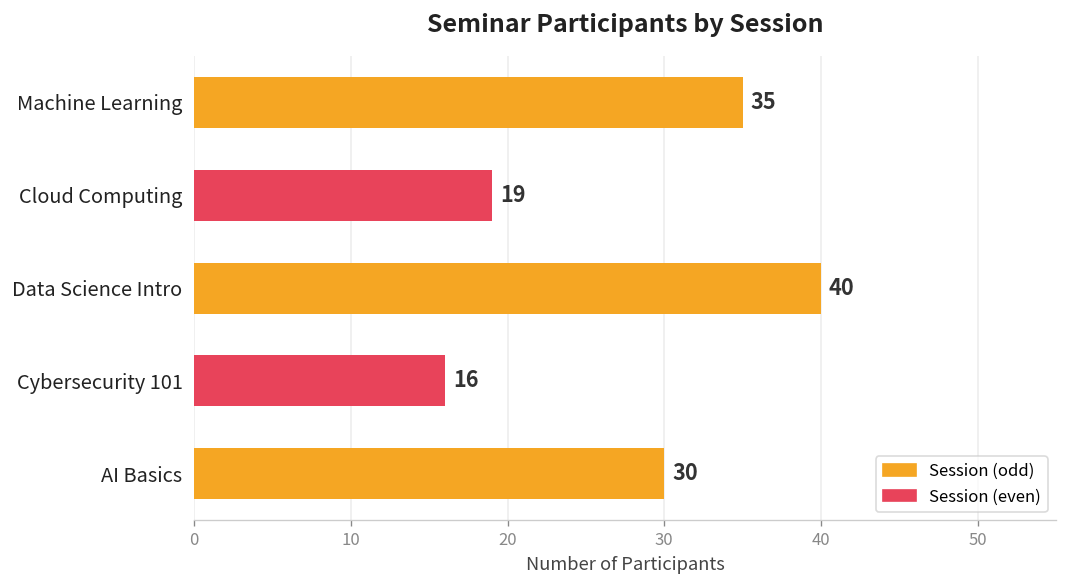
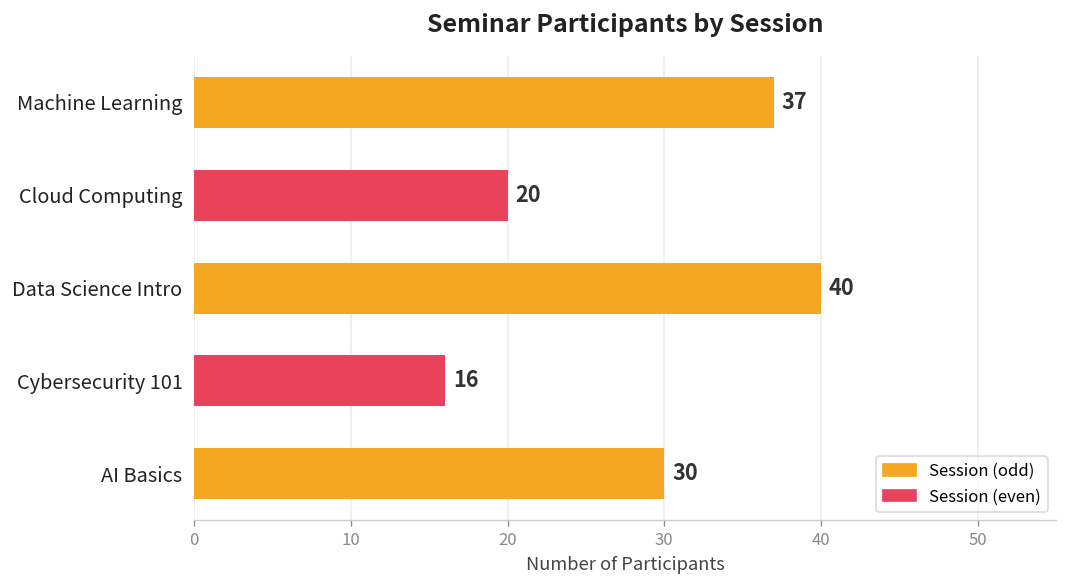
Machine Learning: 35 -> 37
Cloud Computing: 19 -> 20
